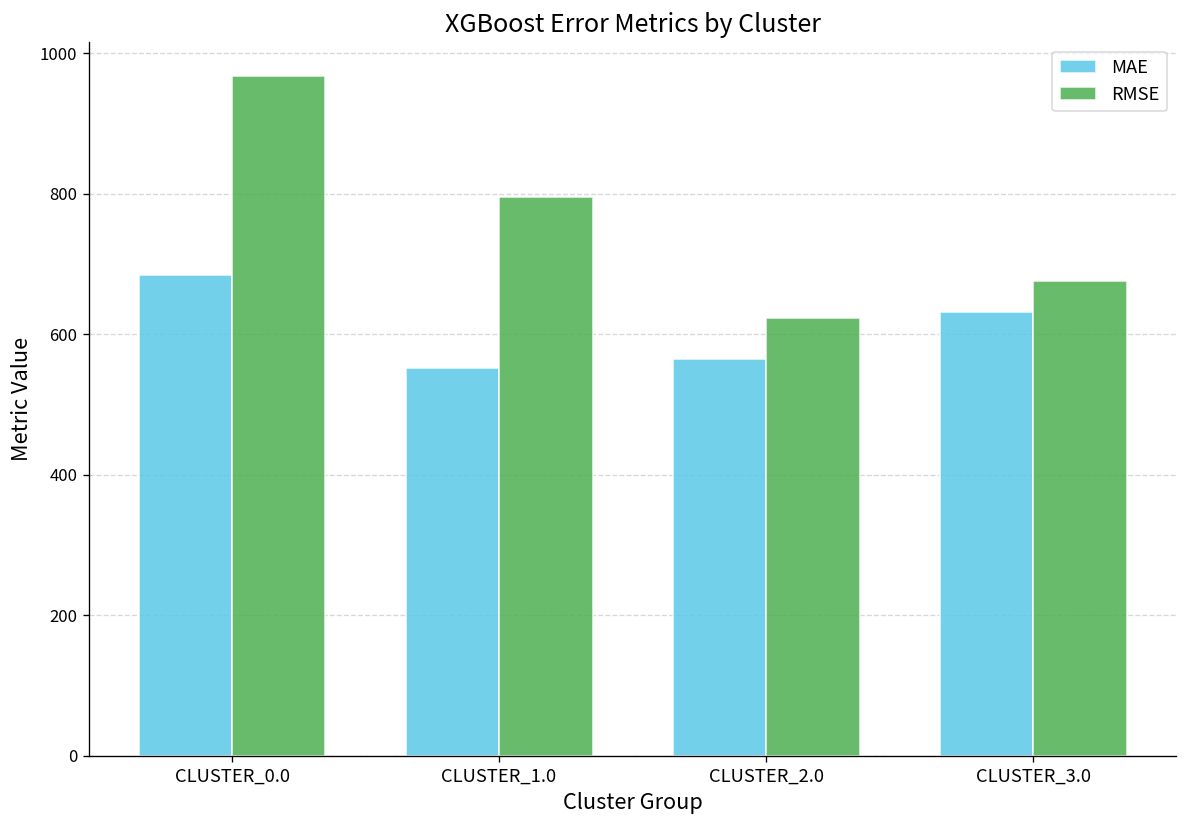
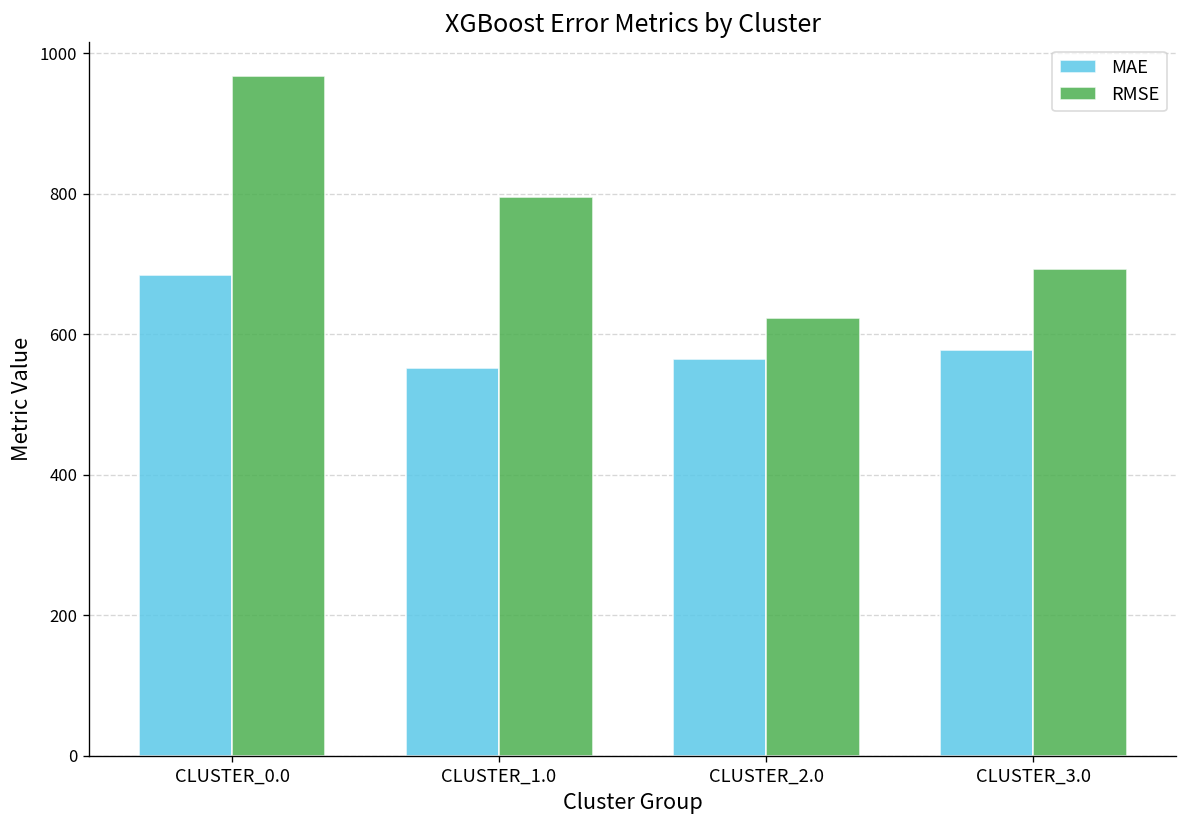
MAE, CLUSTER_3.0: 630 -> 580
RMSE, CLUSTER_3.0: 680 -> 690
